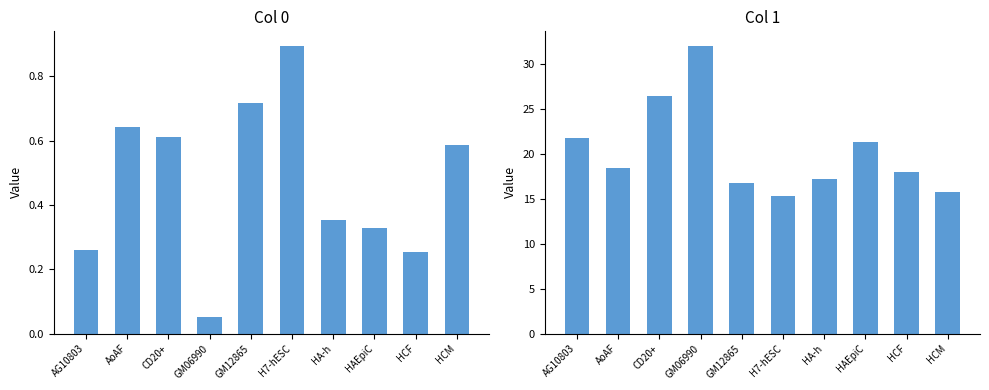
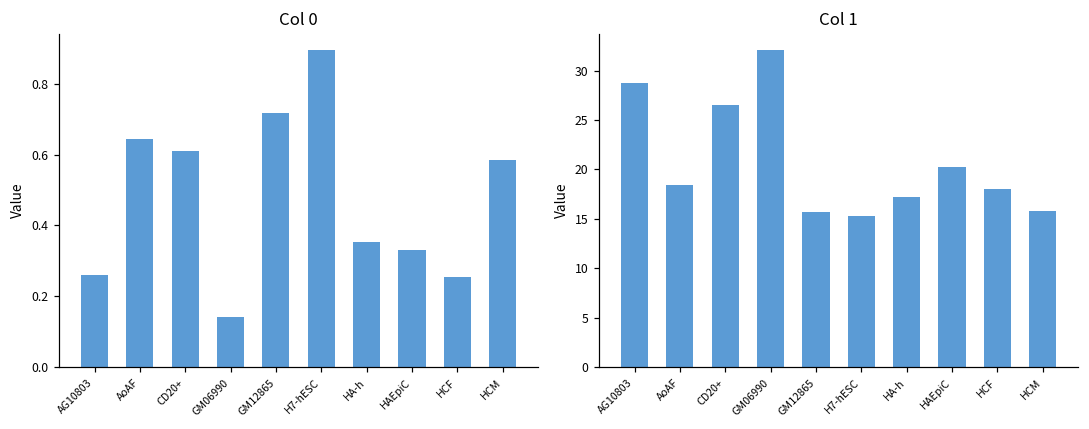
Col 0, GM06990: 0.05 -> 0.14
Col 1, AG10803: 22 -> 29
Col 1, GM12865: 17 -> 16
Col 1, HAEpiC: 21 -> 20
